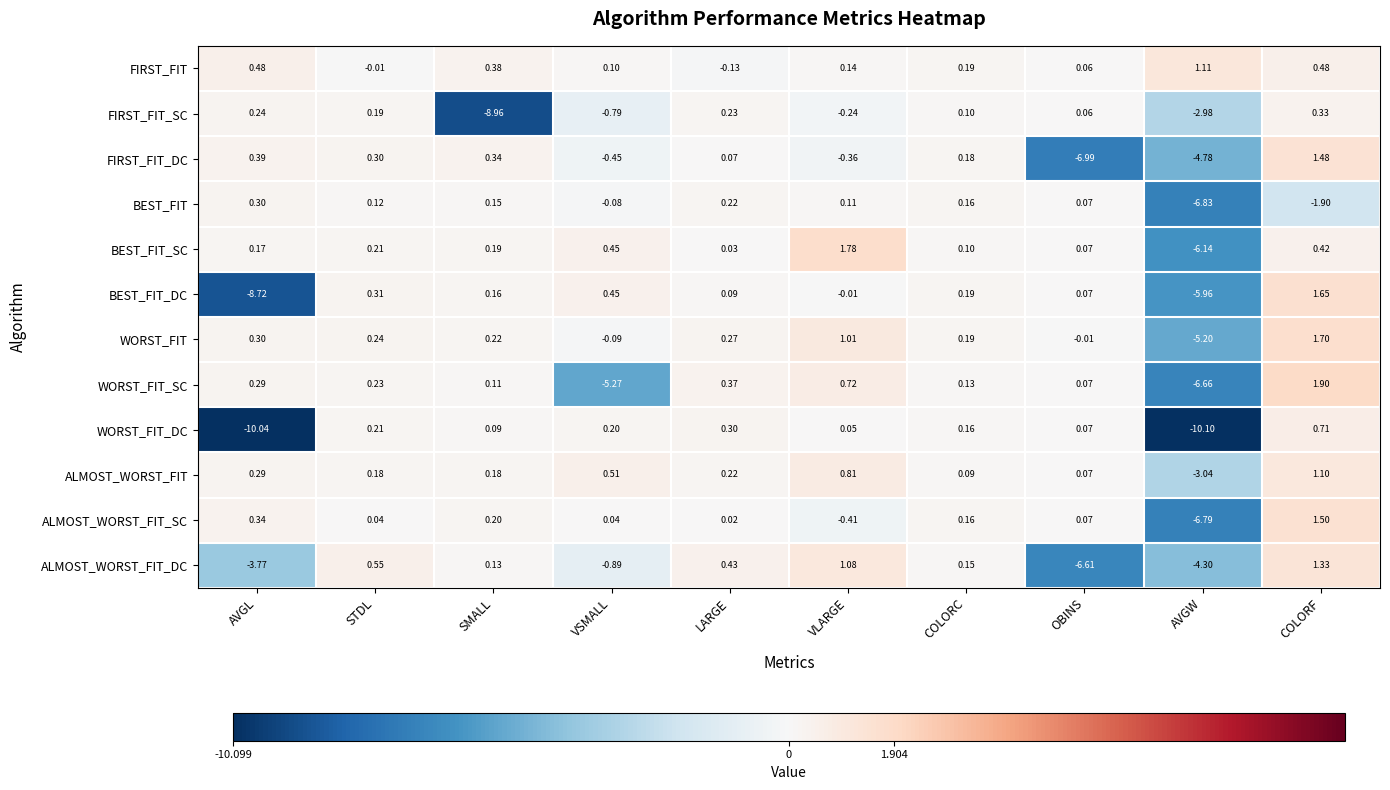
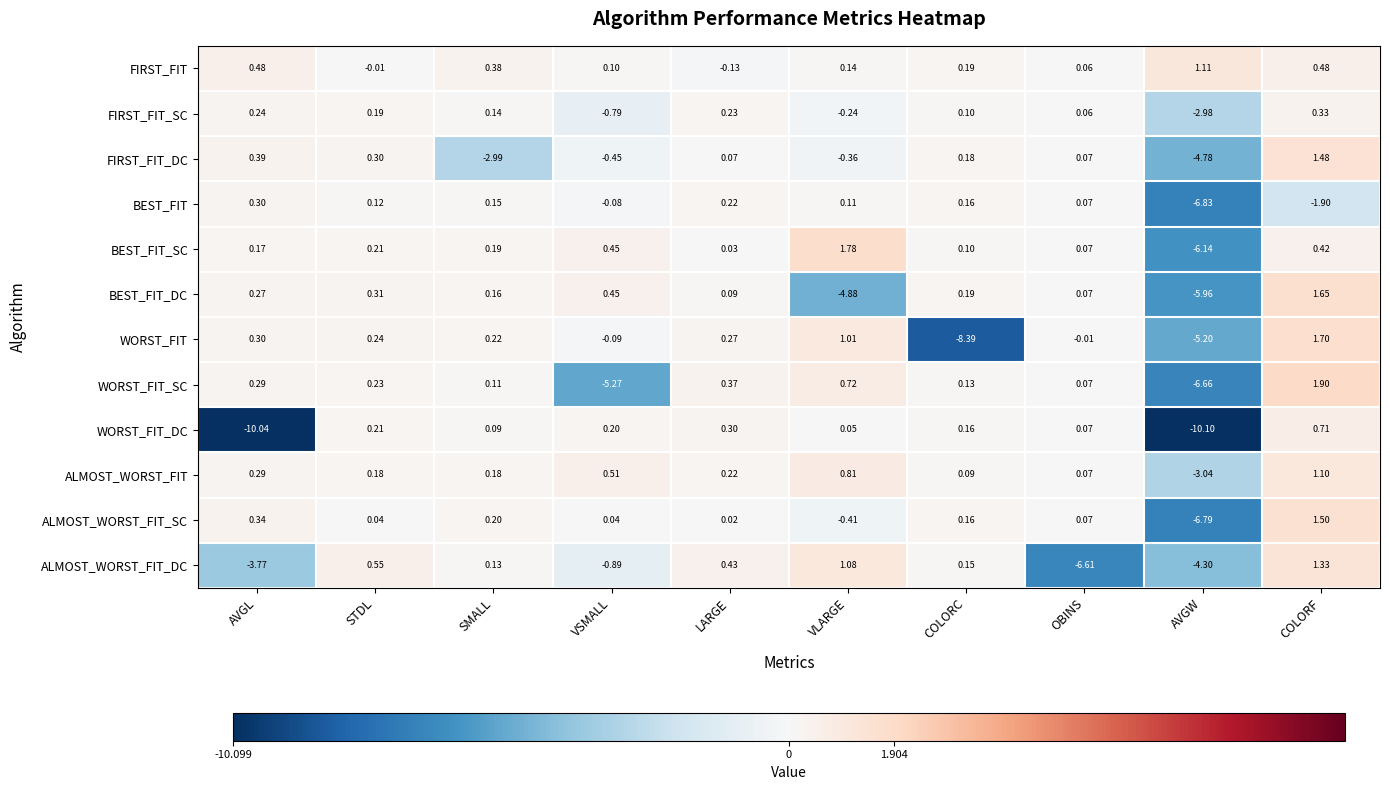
FIRST_FIT_SC, SMALL: -8.96 -> 0.14
FIRST_FIT_DC, SMALL: 0.34 -> -2.99
FIRST_FIT_DC, OBINS: -6.99 -> 0.07
BEST_FIT_DC, AVGL: -8.72 -> 0.27
BEST_FIT_DC, VLARGE: -0.01 -> -4.88
WORST_FIT, COLORC: 0.19 -> -8.39
